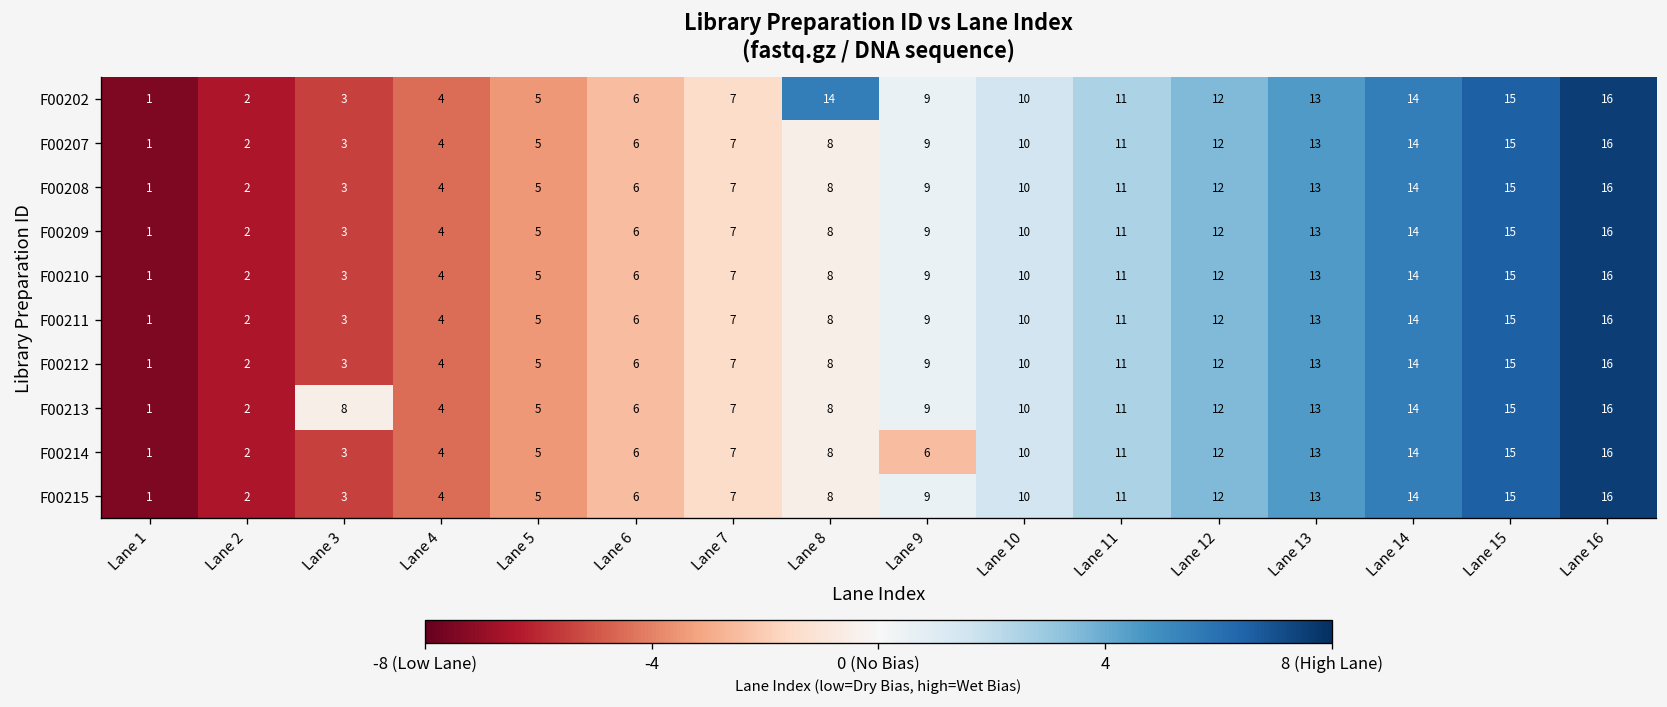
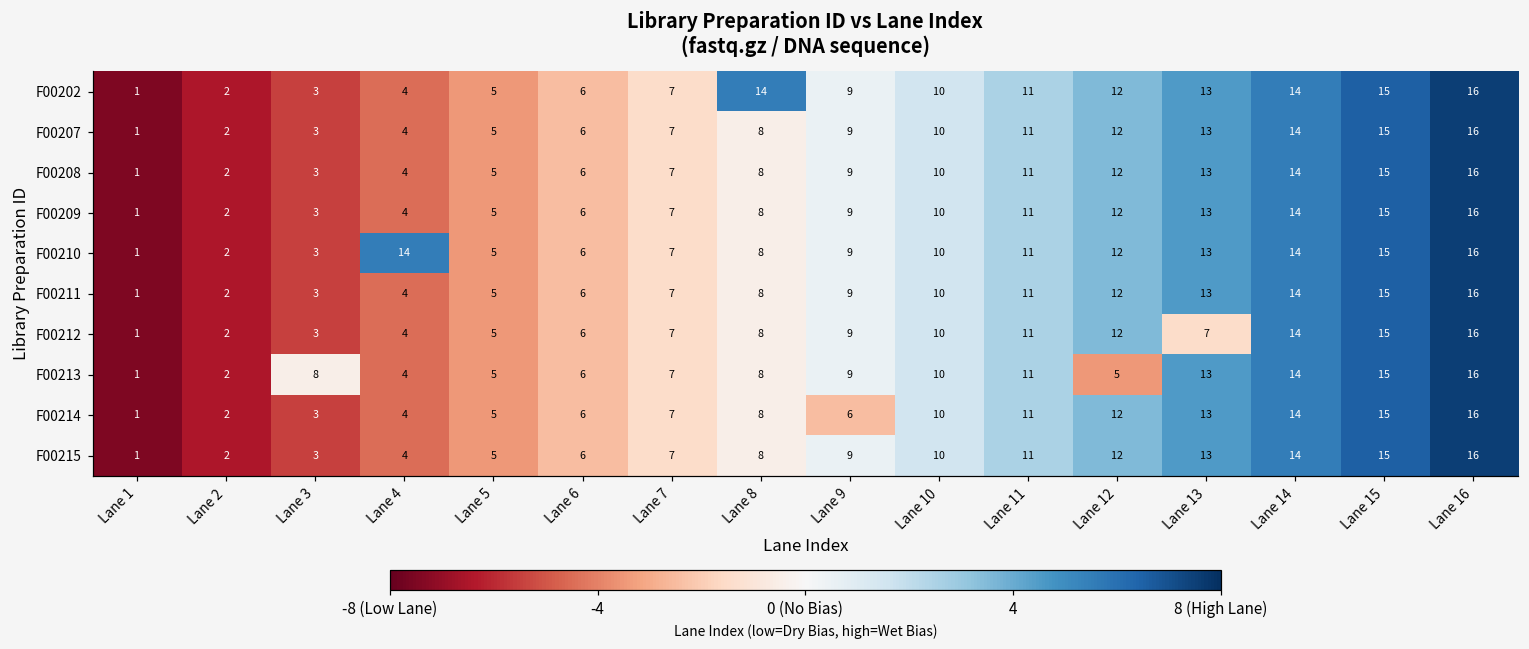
F00210, Lane 4: 4 -> 14
F00212, Lane 13: 13 -> 7
F00213, Lane 12: 12 -> 5
